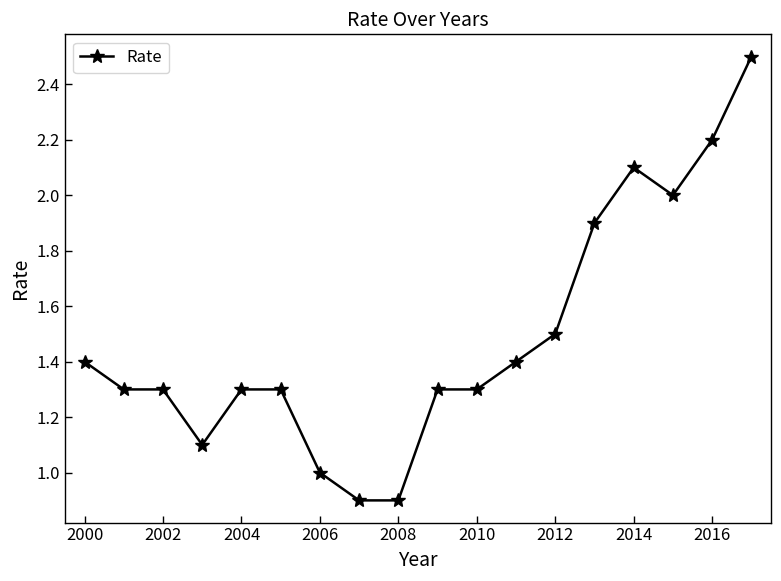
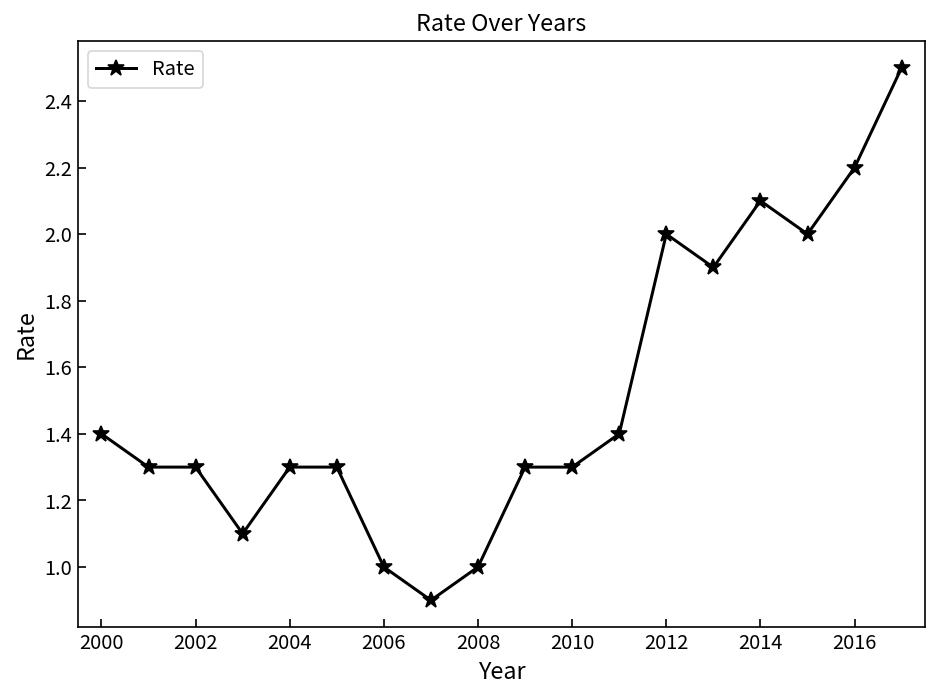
2008: 0.9 -> 1.0
2012: 1.5 -> 2.0
